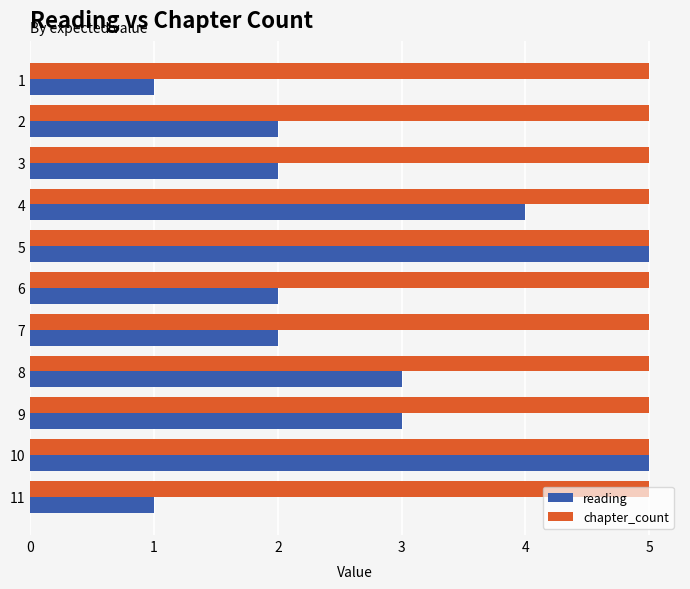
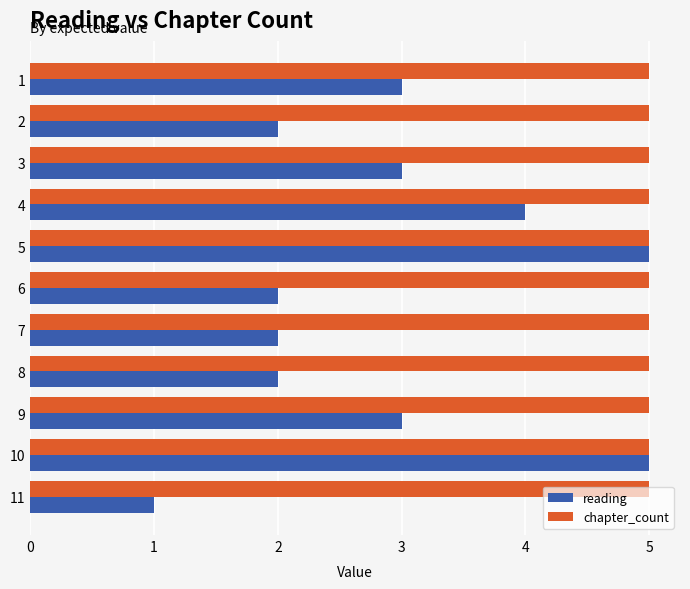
reading, 1: 1 -> 3
reading, 3: 2 -> 3
reading, 8: 3 -> 2
